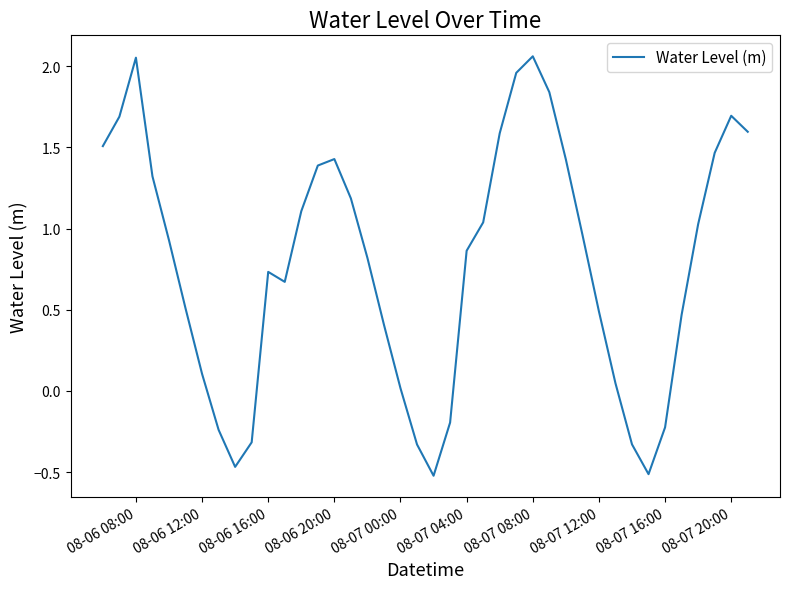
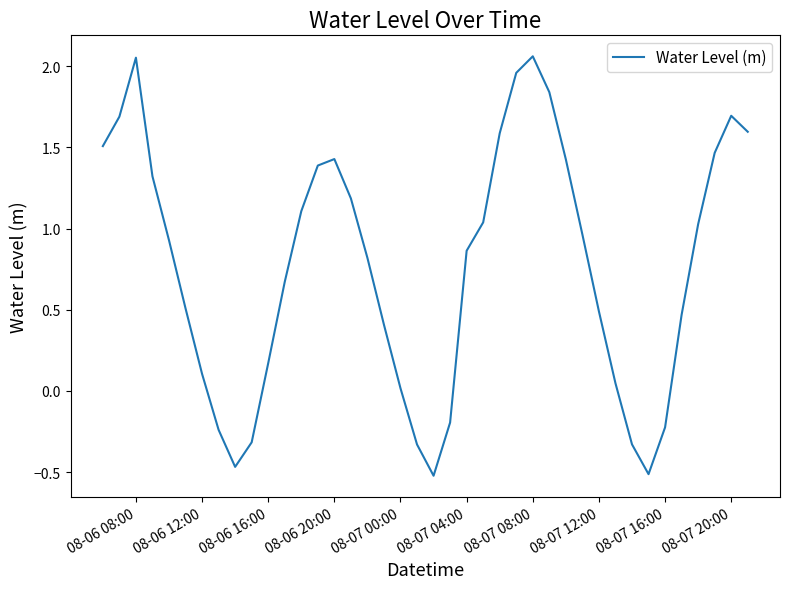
08-06 16:00: 0.73 -> 0.17
